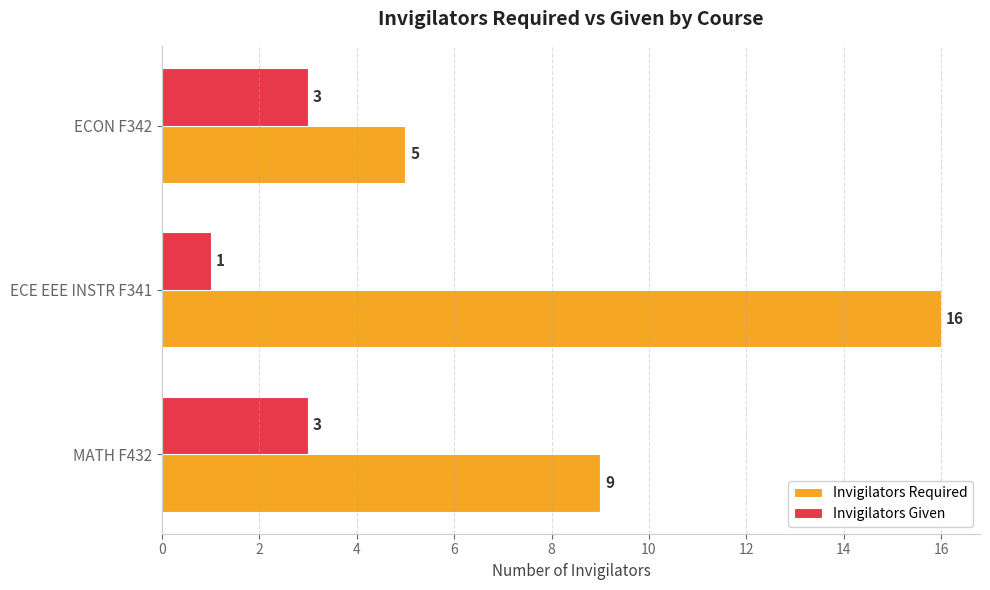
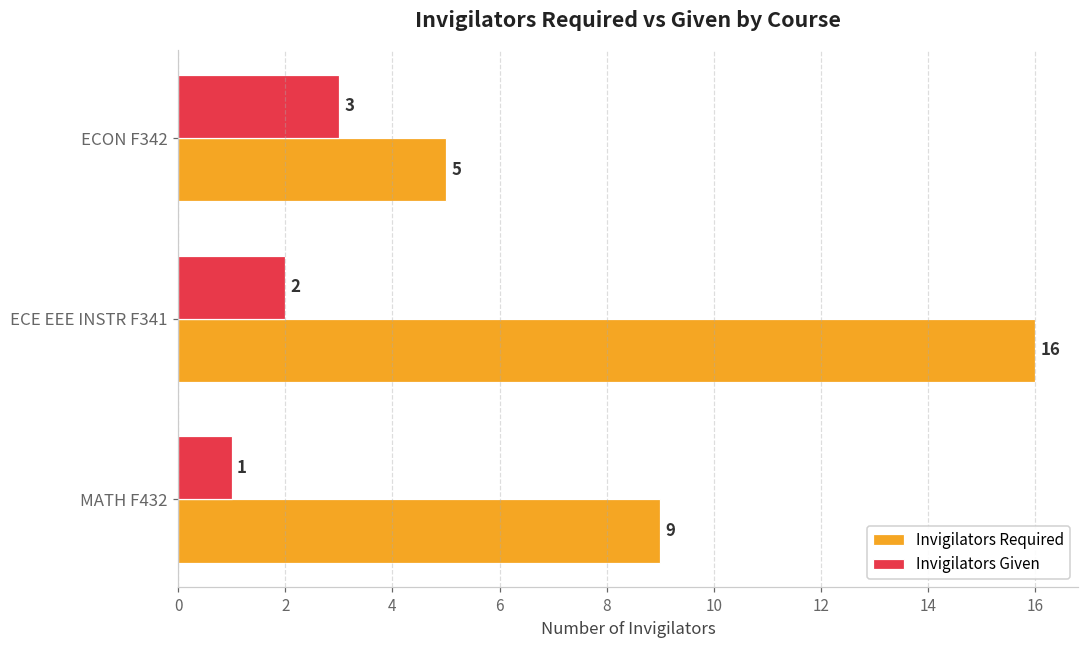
Invigilators Given, ECE EEE INSTR F341: 1 -> 2
Invigilators Given, MATH F432: 3 -> 1
